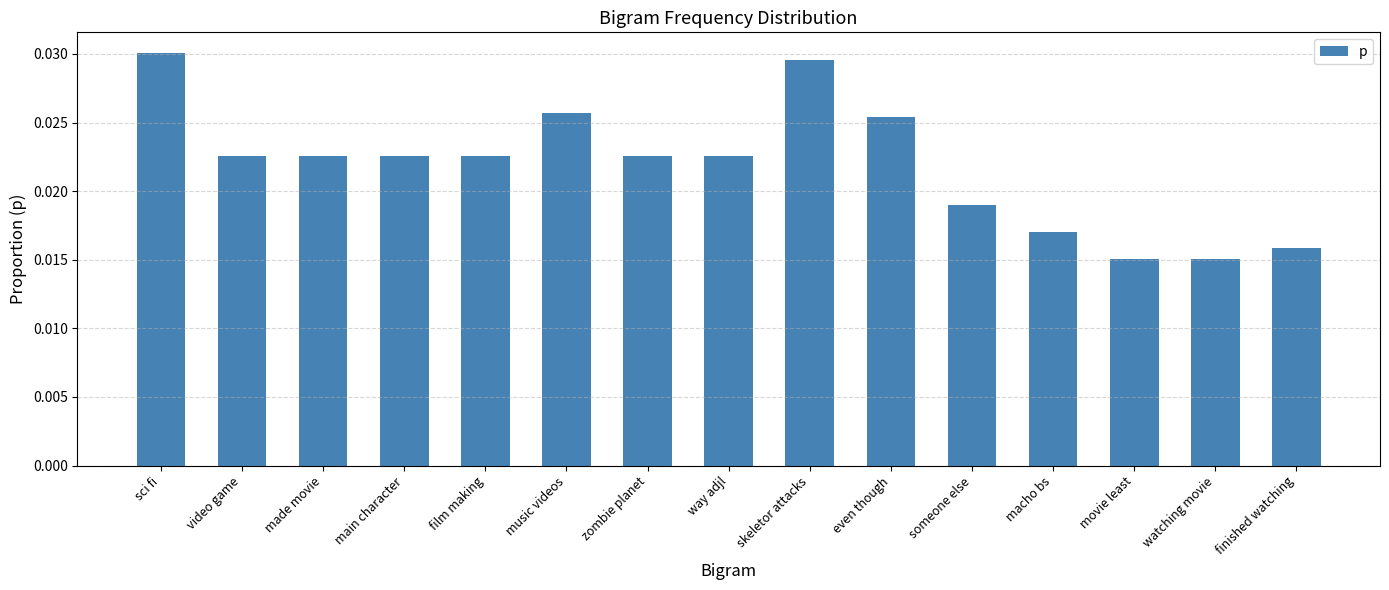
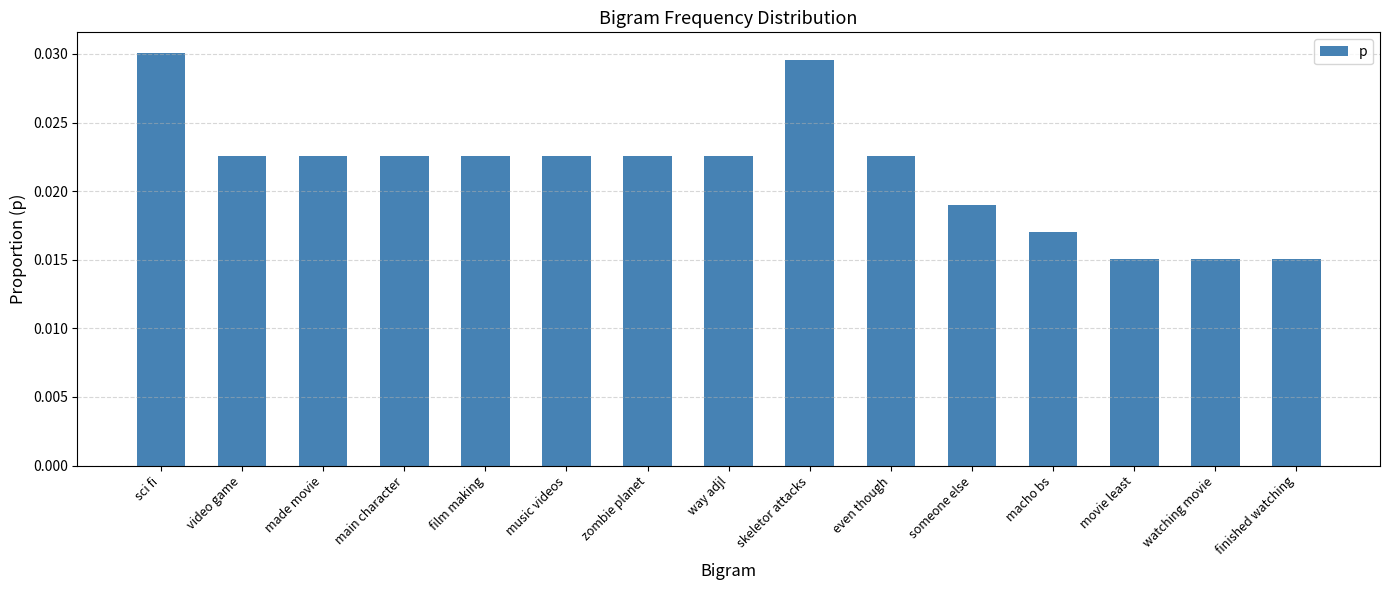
music videos: 0.0257 -> 0.0226
even though: 0.0254 -> 0.0226
finished watching: 0.0159 -> 0.0150
